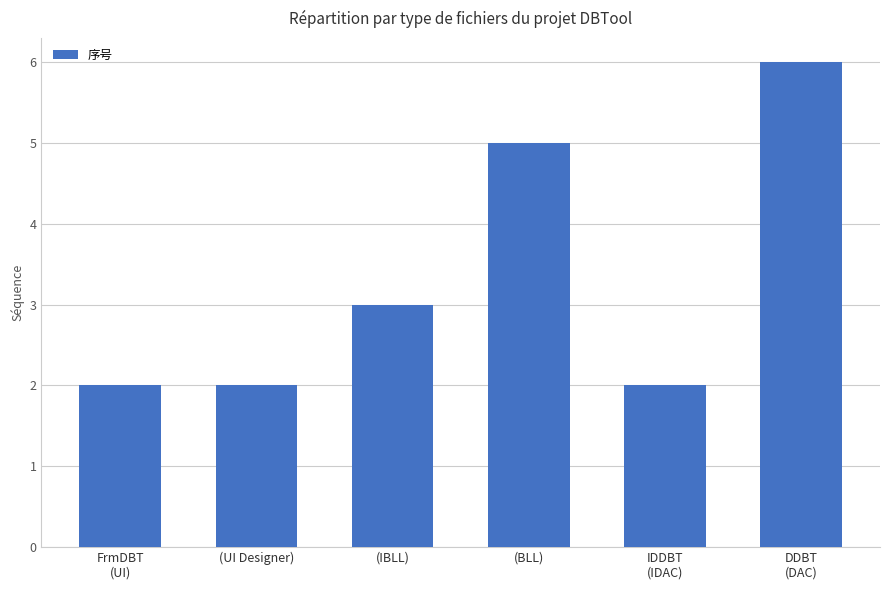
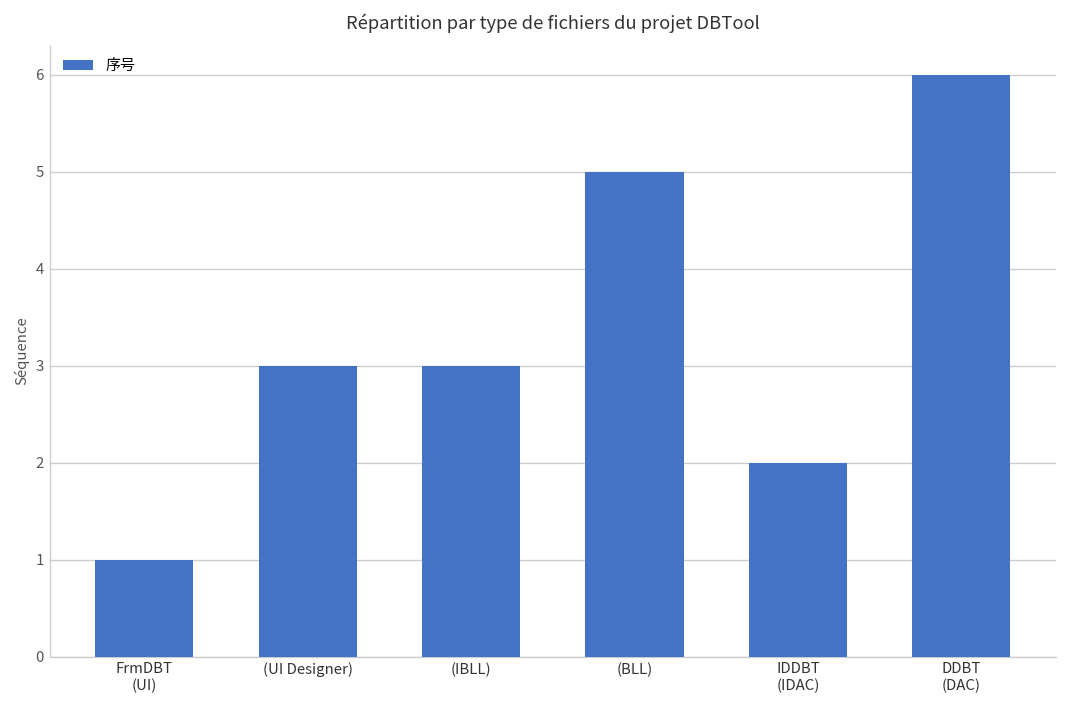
FrmDBT (UI): 2 -> 1
(UI Designer): 2 -> 3
